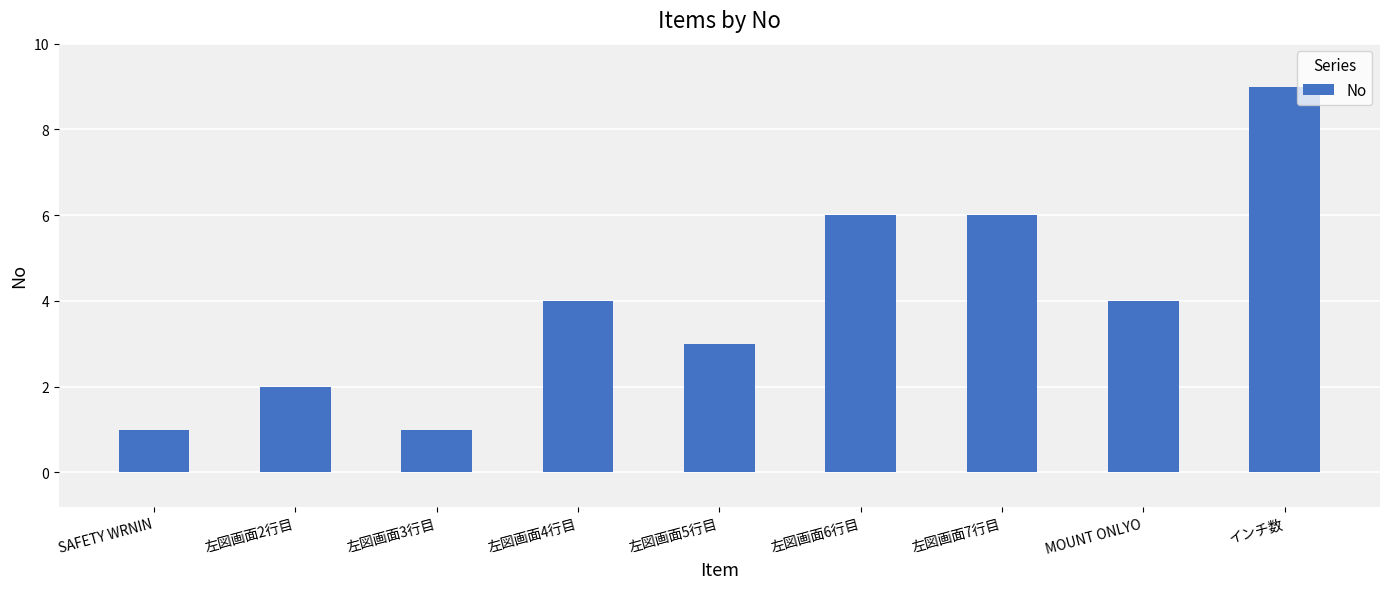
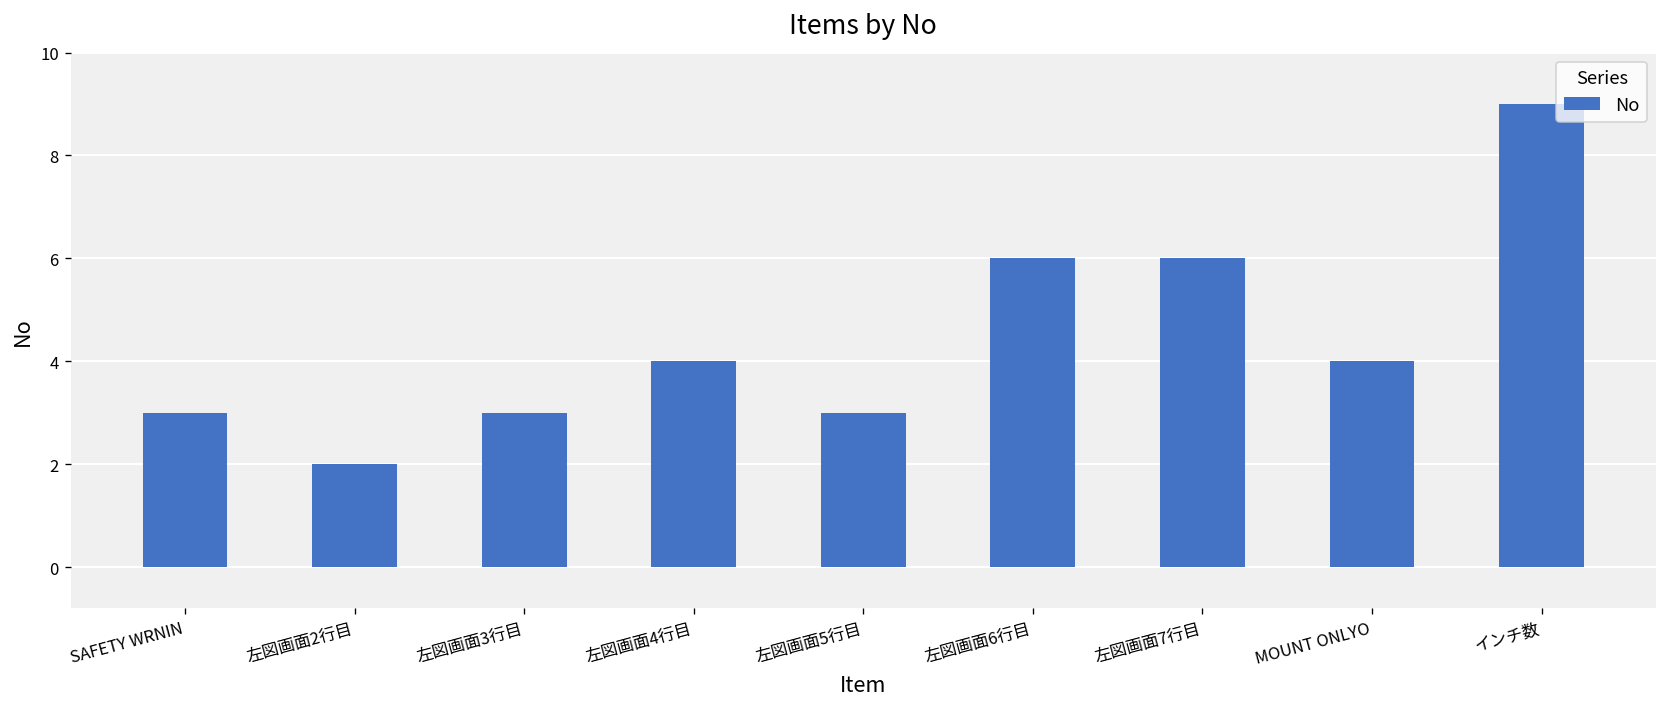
SAFETY WRNIN: 1 -> 3
左図画面3行目: 1 -> 3
